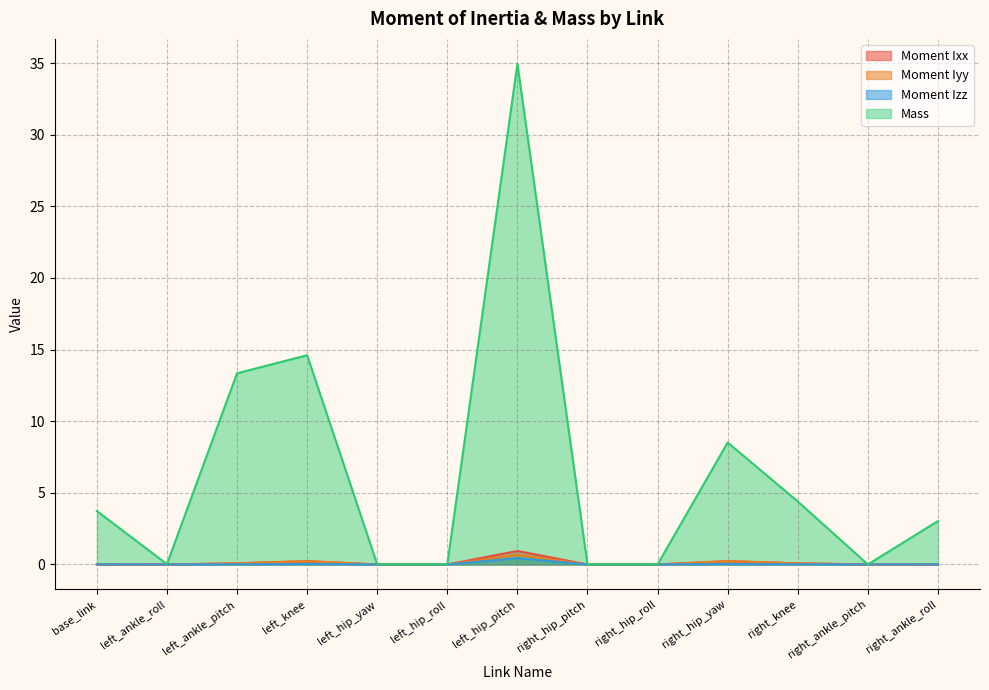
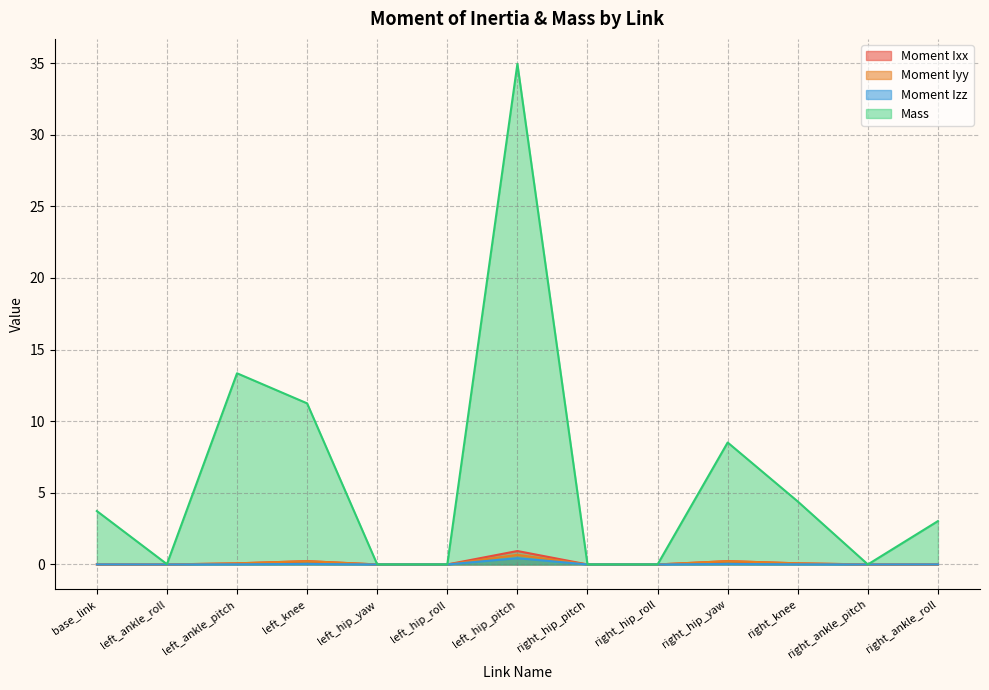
Mass, left_knee: 14.6 -> 11.2
